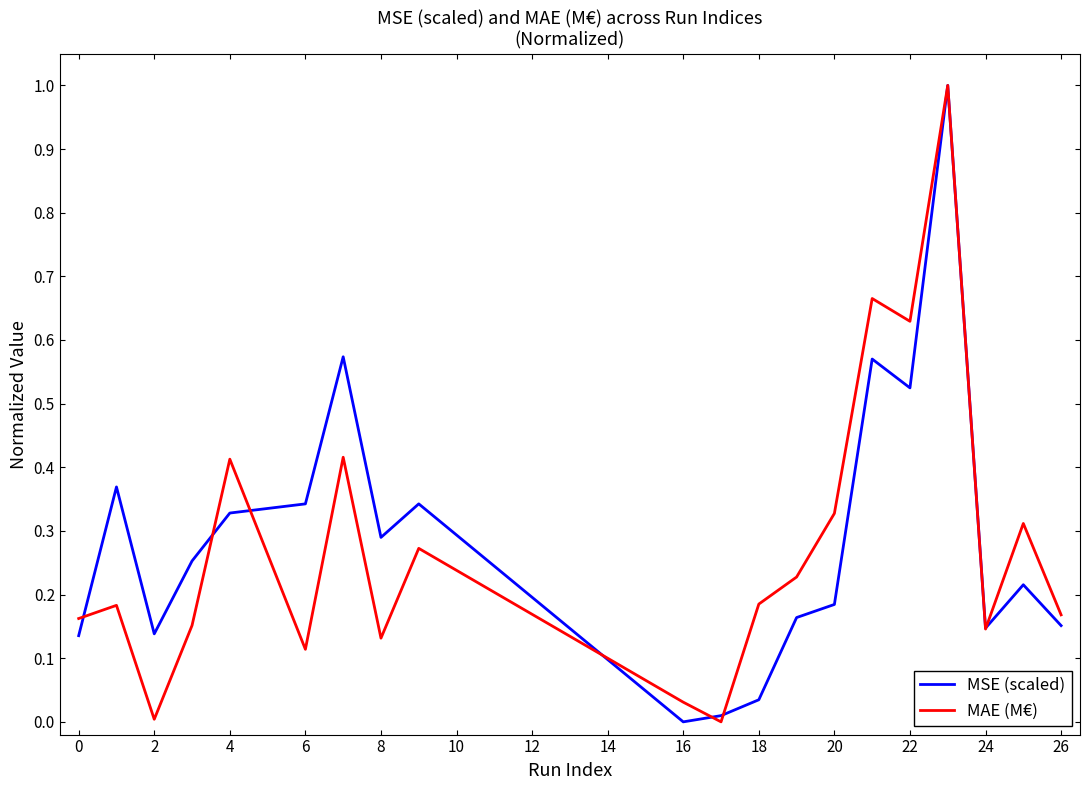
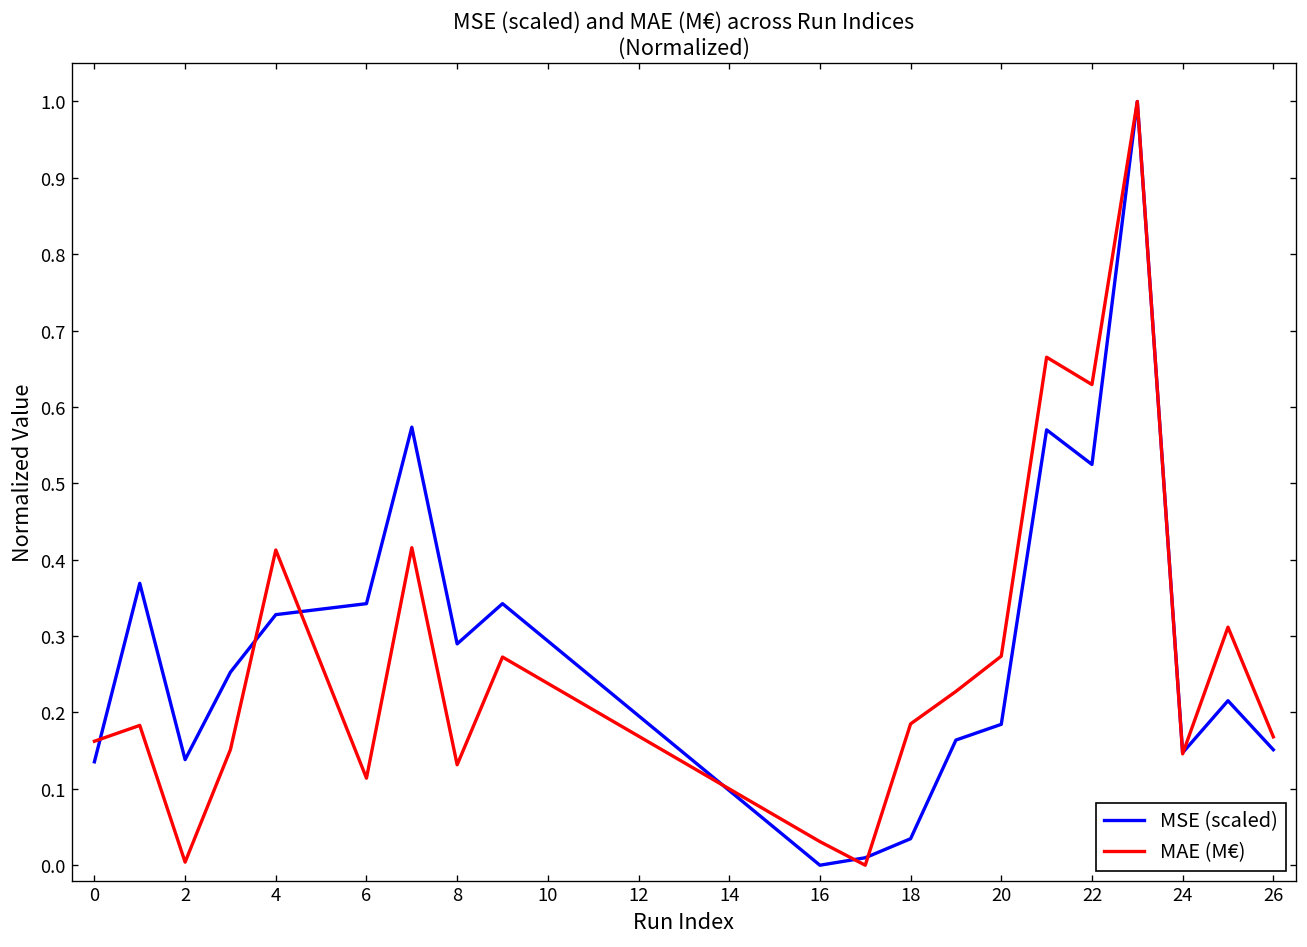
MAE (M€), 20: 0.33 -> 0.27
